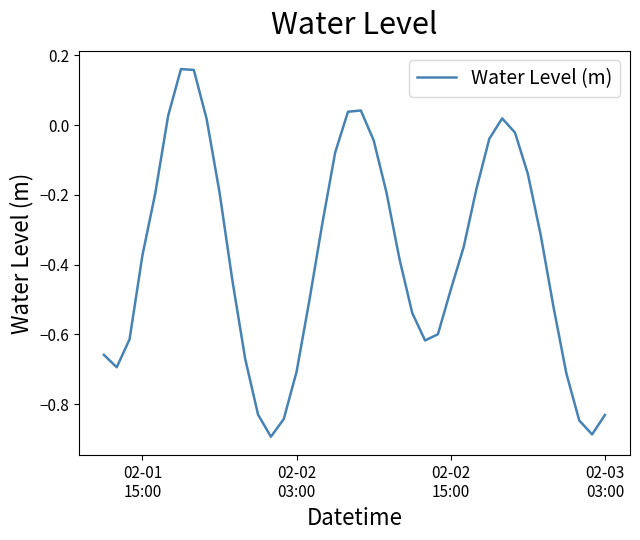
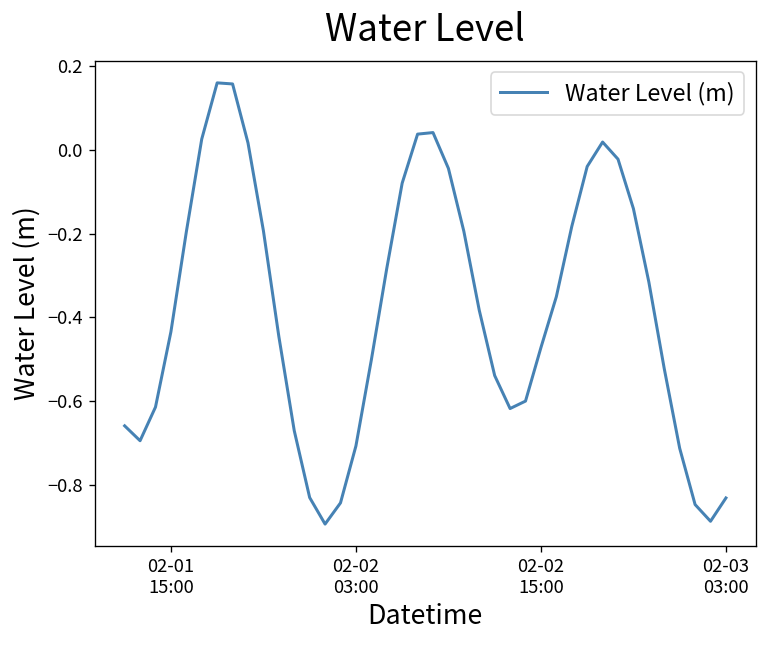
02-01 15:00: -0.37 -> -0.43
